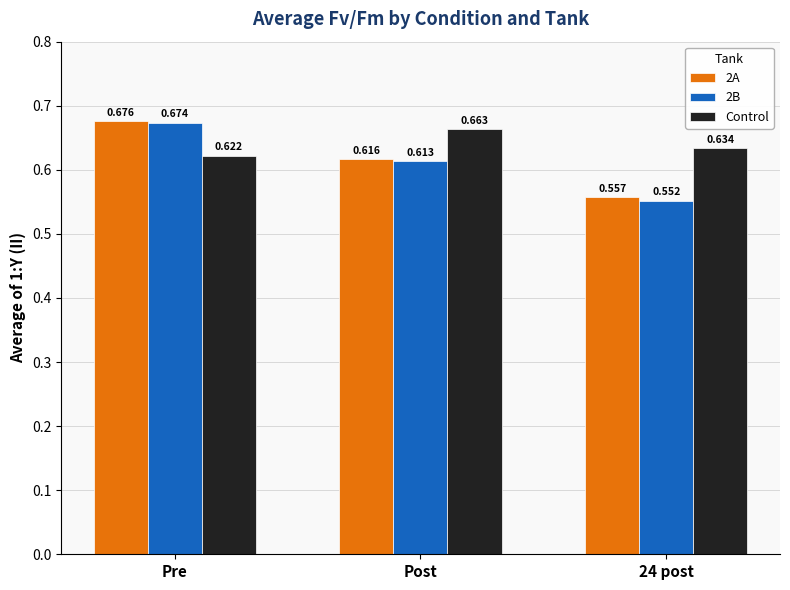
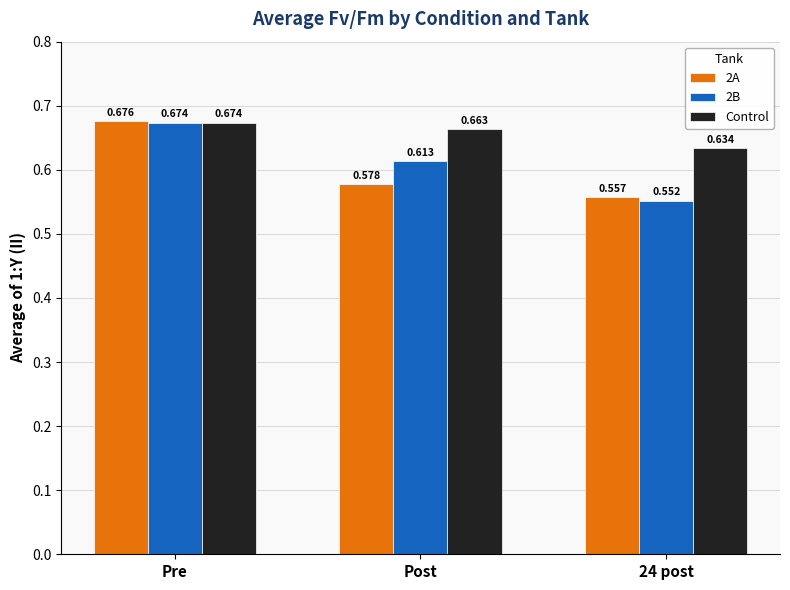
Control, Pre: 0.622 -> 0.674
2A, Post: 0.616 -> 0.578
